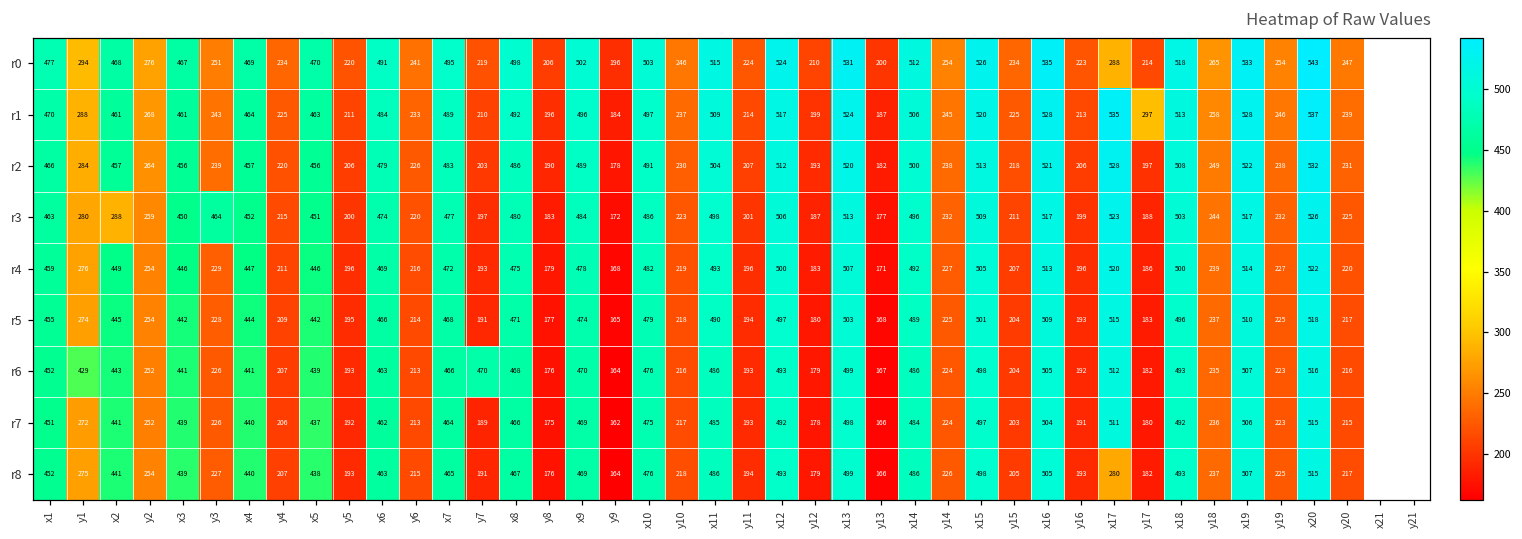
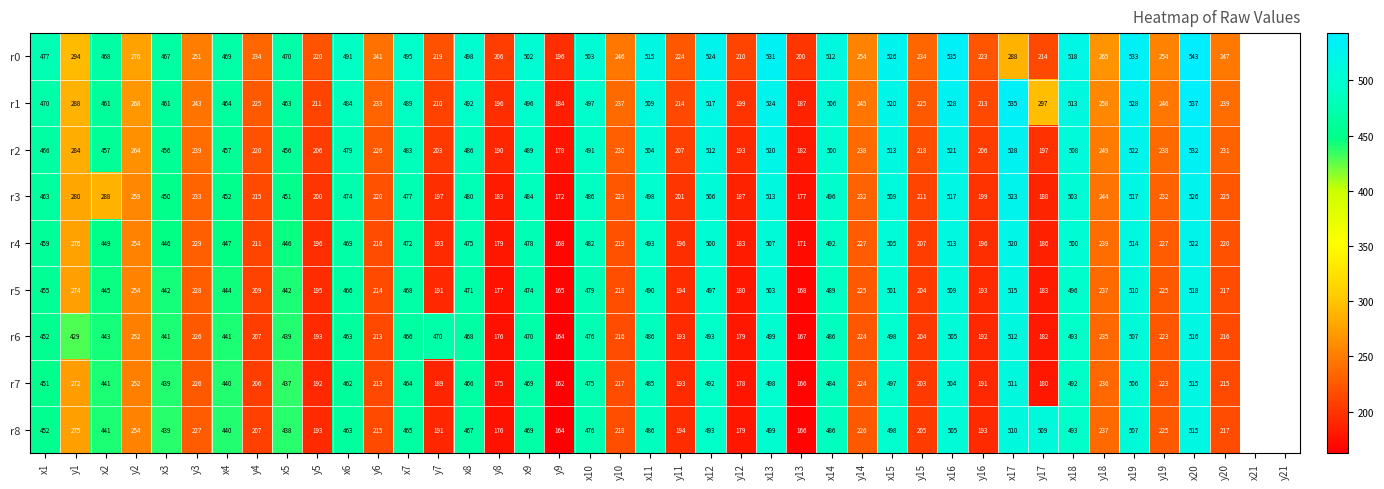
r3, y3: 464 -> 233
r8, x17: 280 -> 510
r8, y17: 182 -> 509
